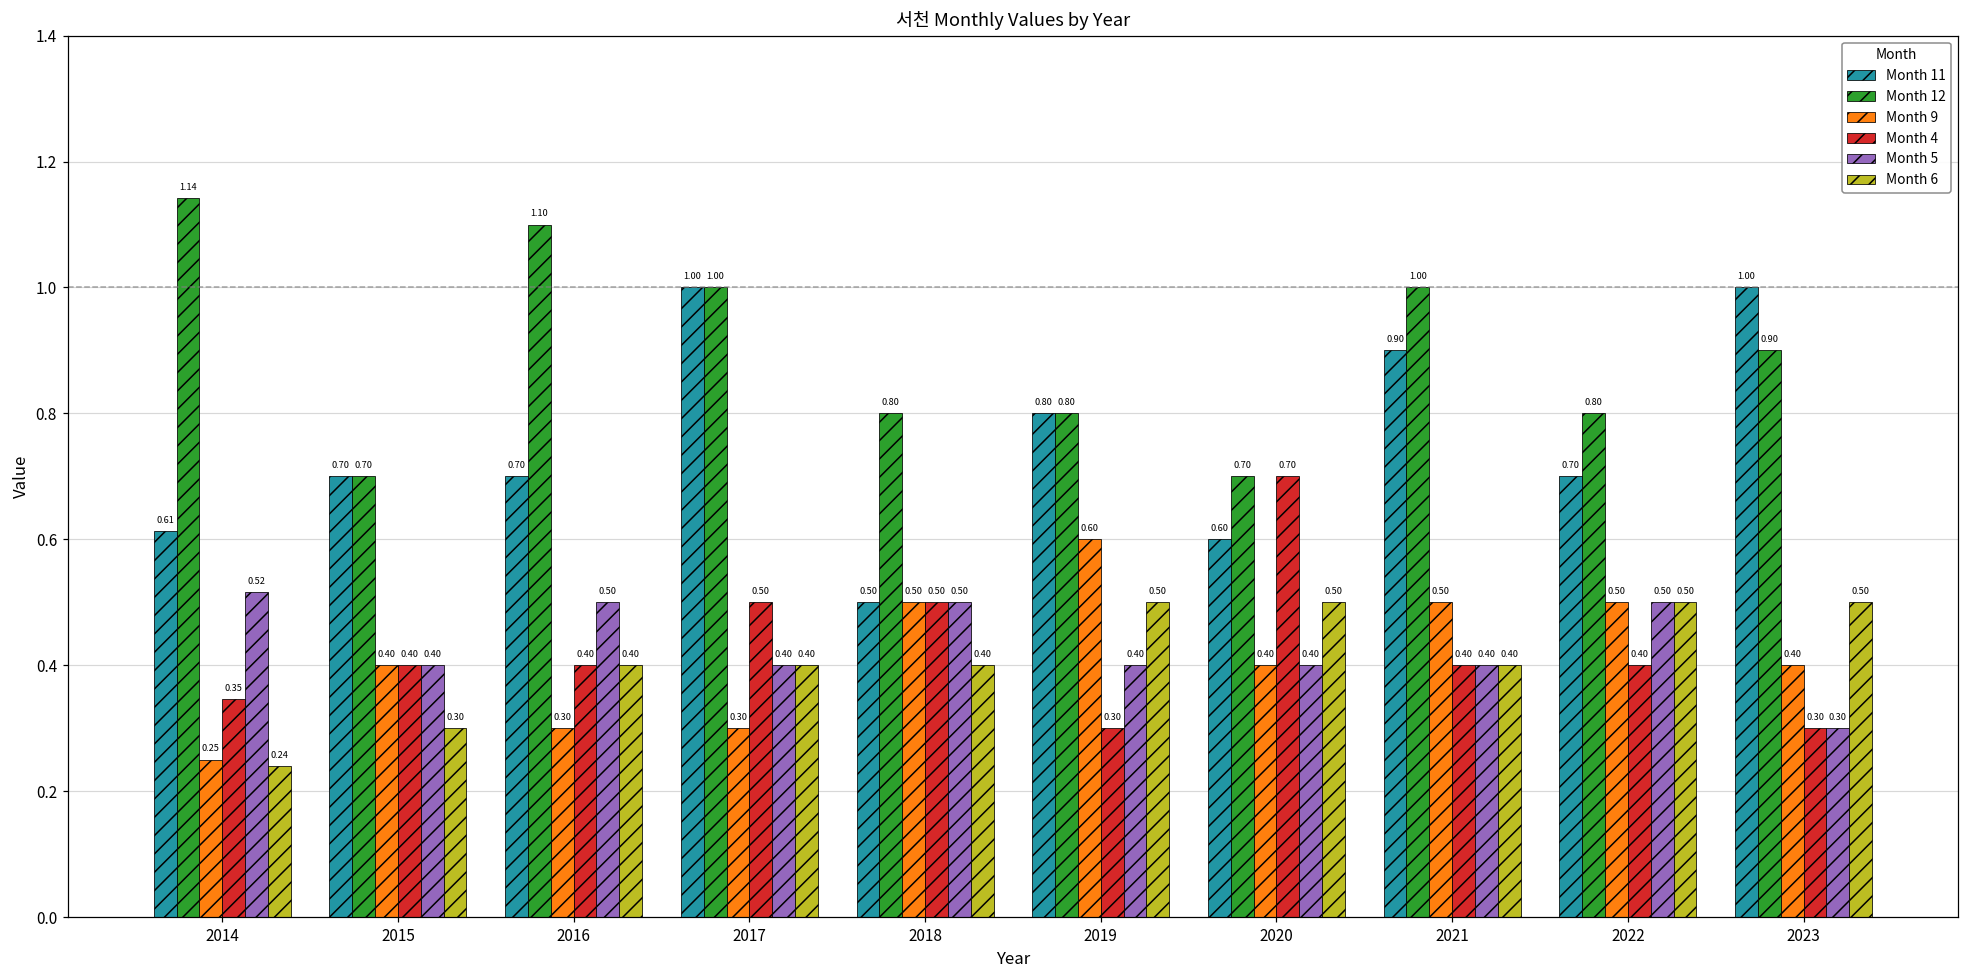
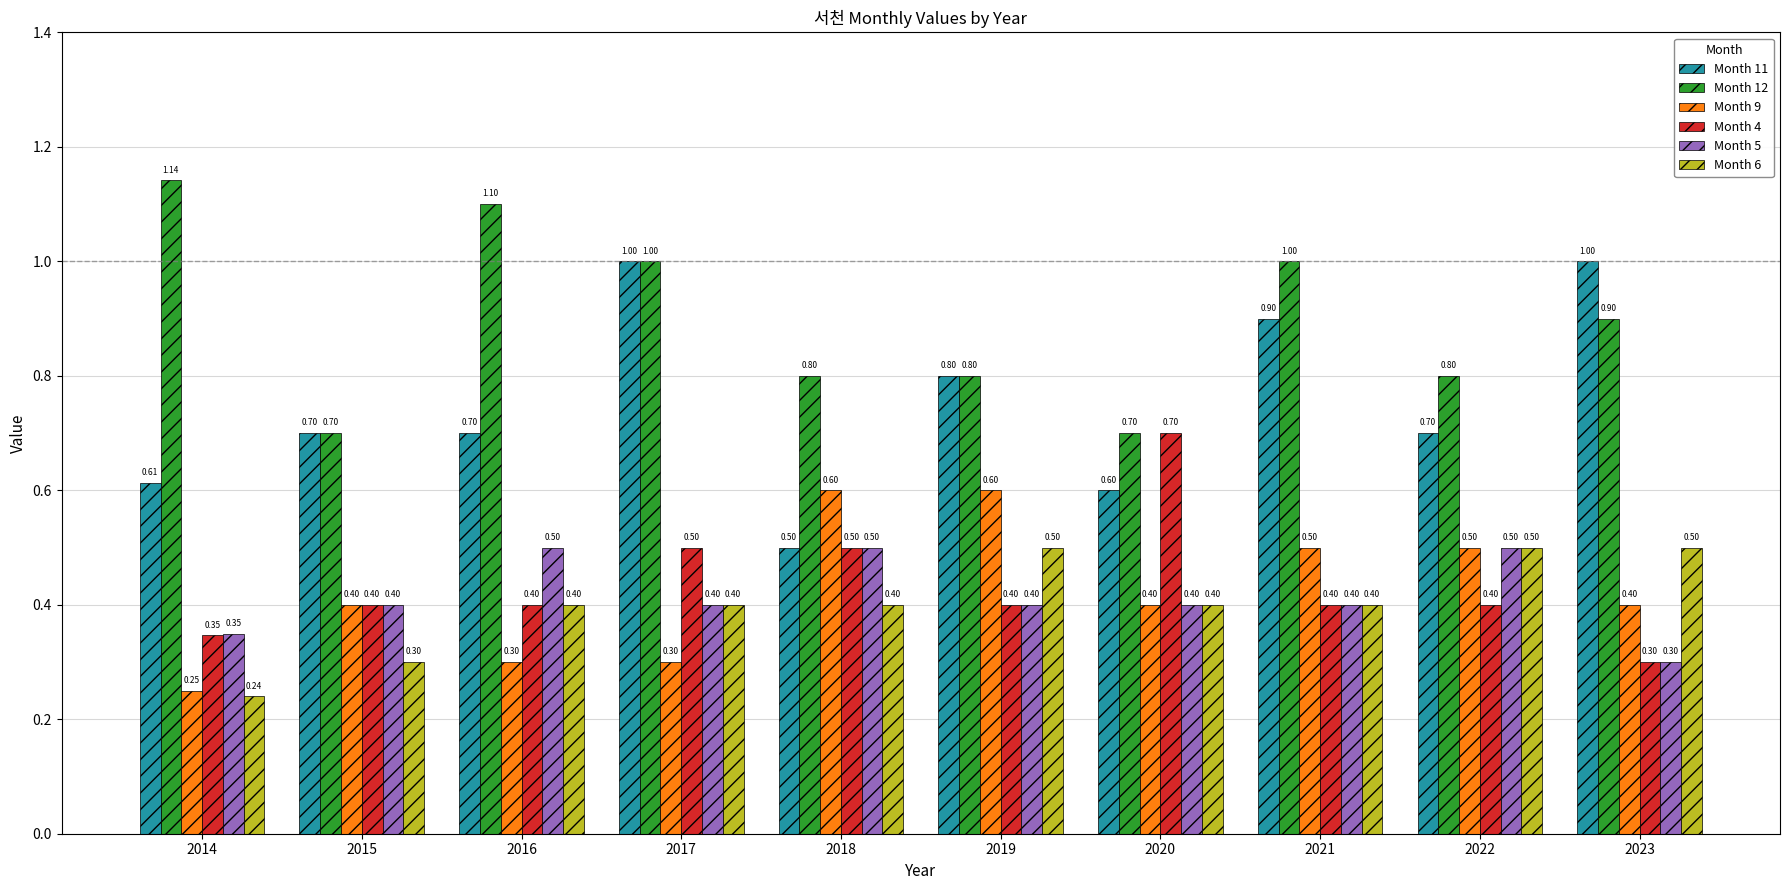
Month 5, 2014: 0.52 -> 0.35
Month 9, 2018: 0.50 -> 0.60
Month 4, 2019: 0.30 -> 0.40
Month 6, 2020: 0.50 -> 0.40
